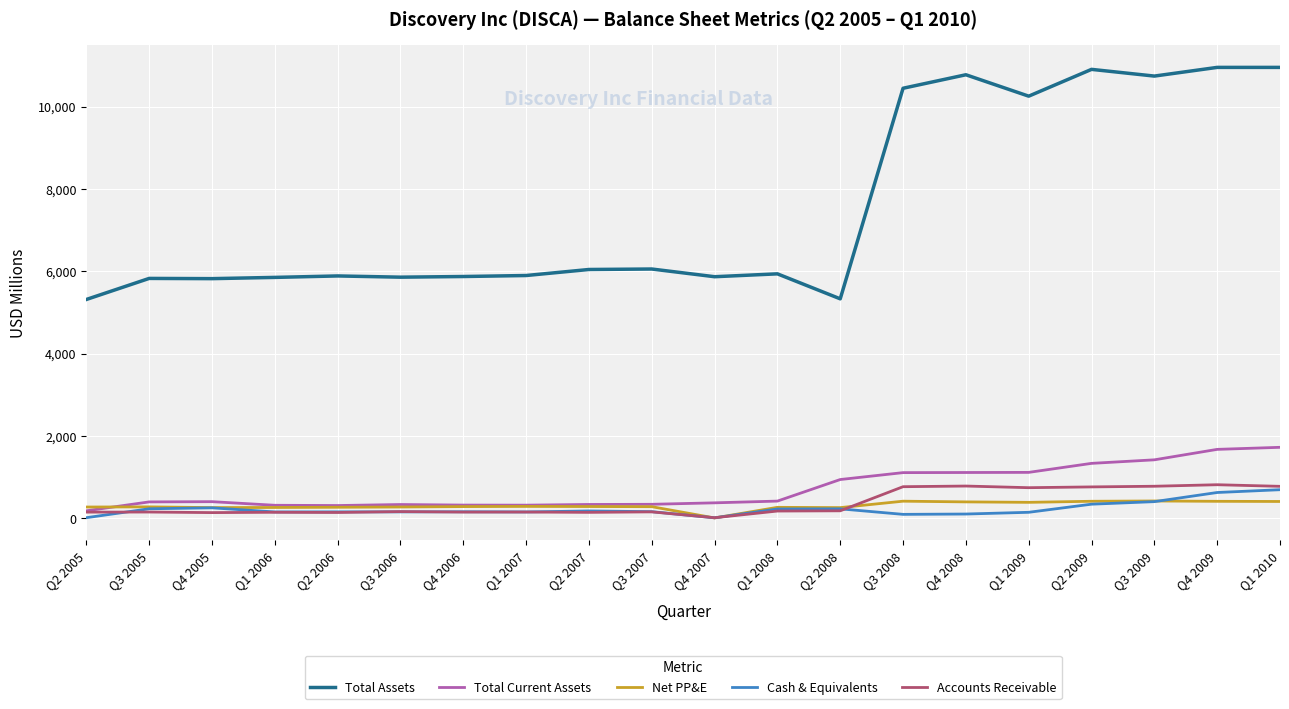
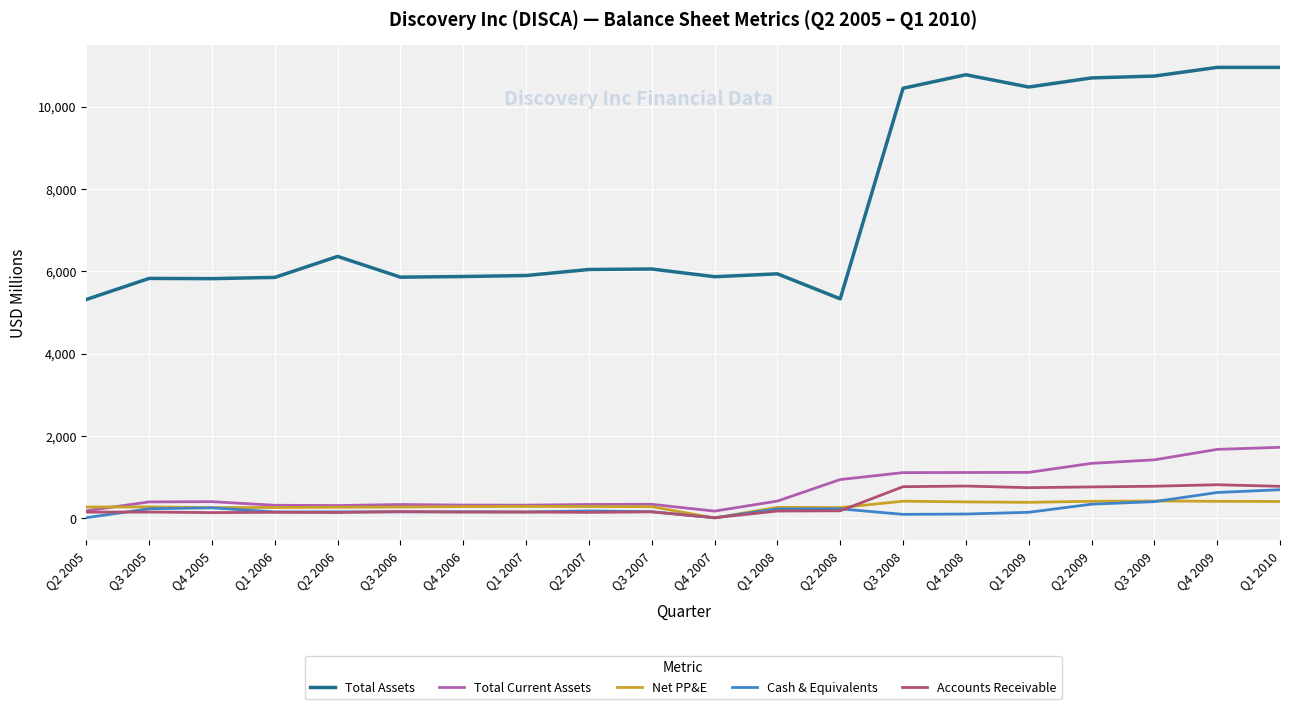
Total Assets, Q2 2006: 5,900 -> 6,400
Total Current Assets, Q4 2007: 400 -> 200
Total Assets, Q1 2009: 10,300 -> 10,500
Total Assets, Q2 2009: 10,900 -> 10,700
